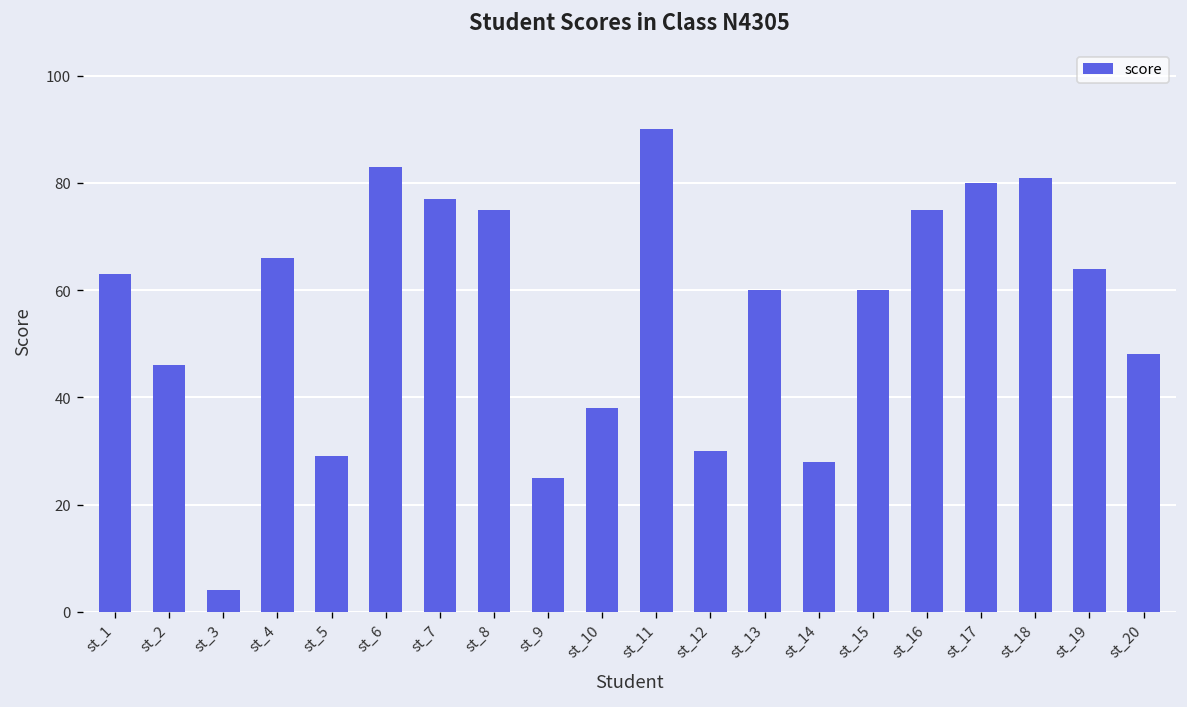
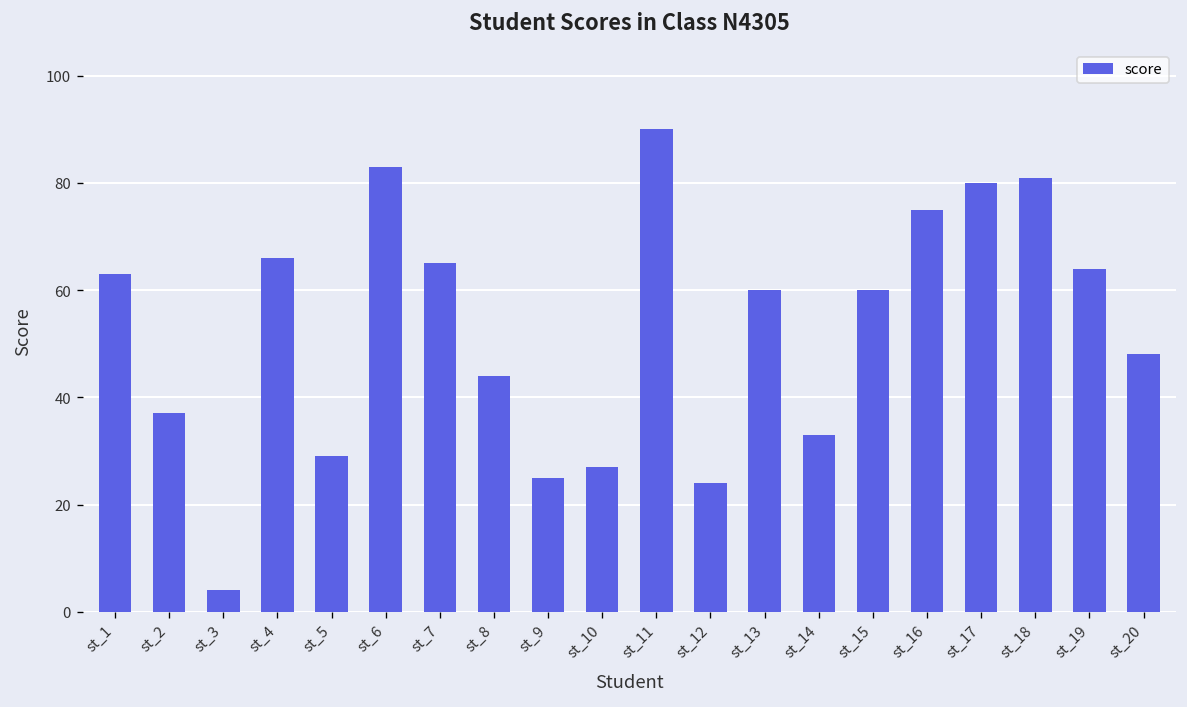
st_2: 46 -> 37
st_7: 77 -> 65
st_8: 75 -> 44
st_10: 38 -> 27
st_12: 30 -> 24
st_14: 28 -> 33
